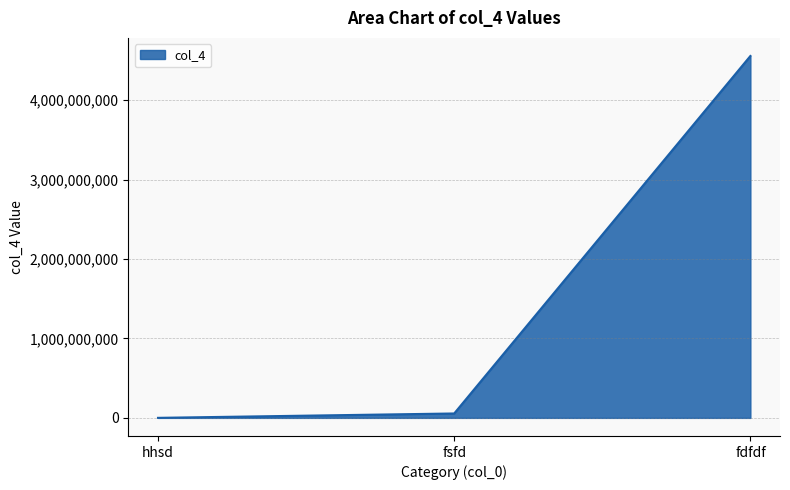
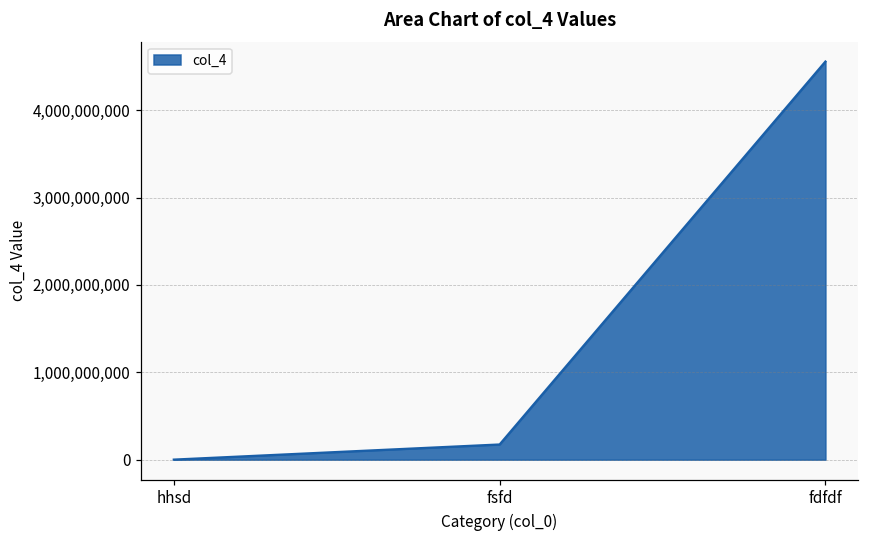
fsfd: 100,000,000 -> 200,000,000
